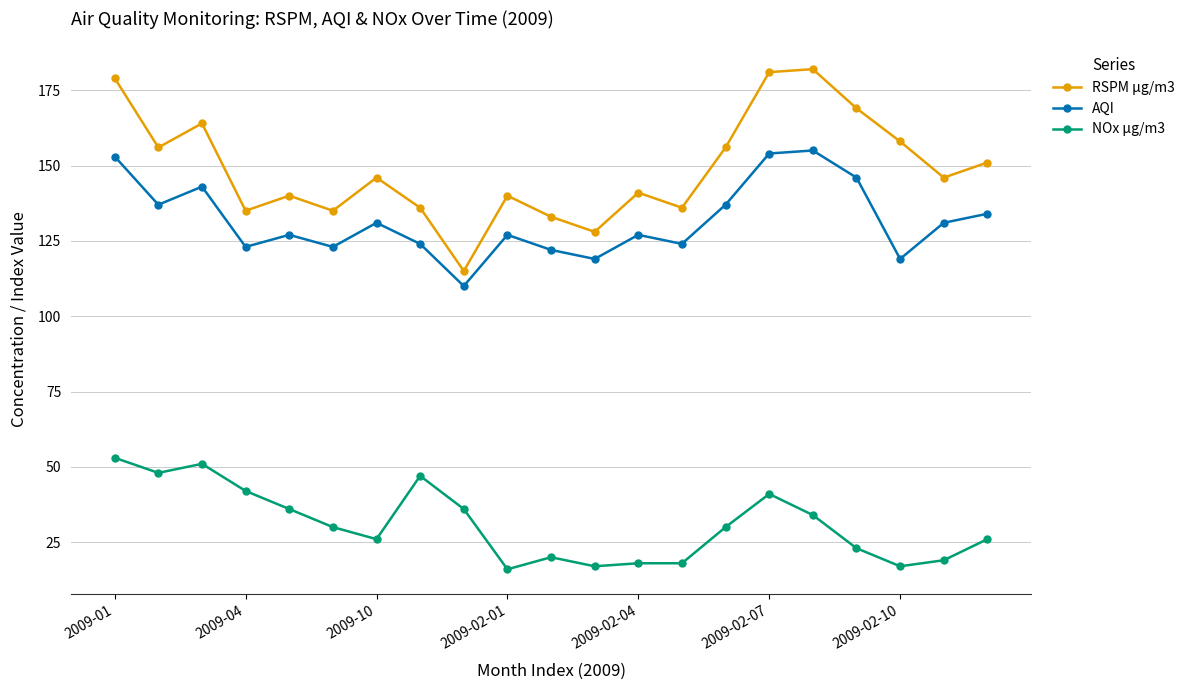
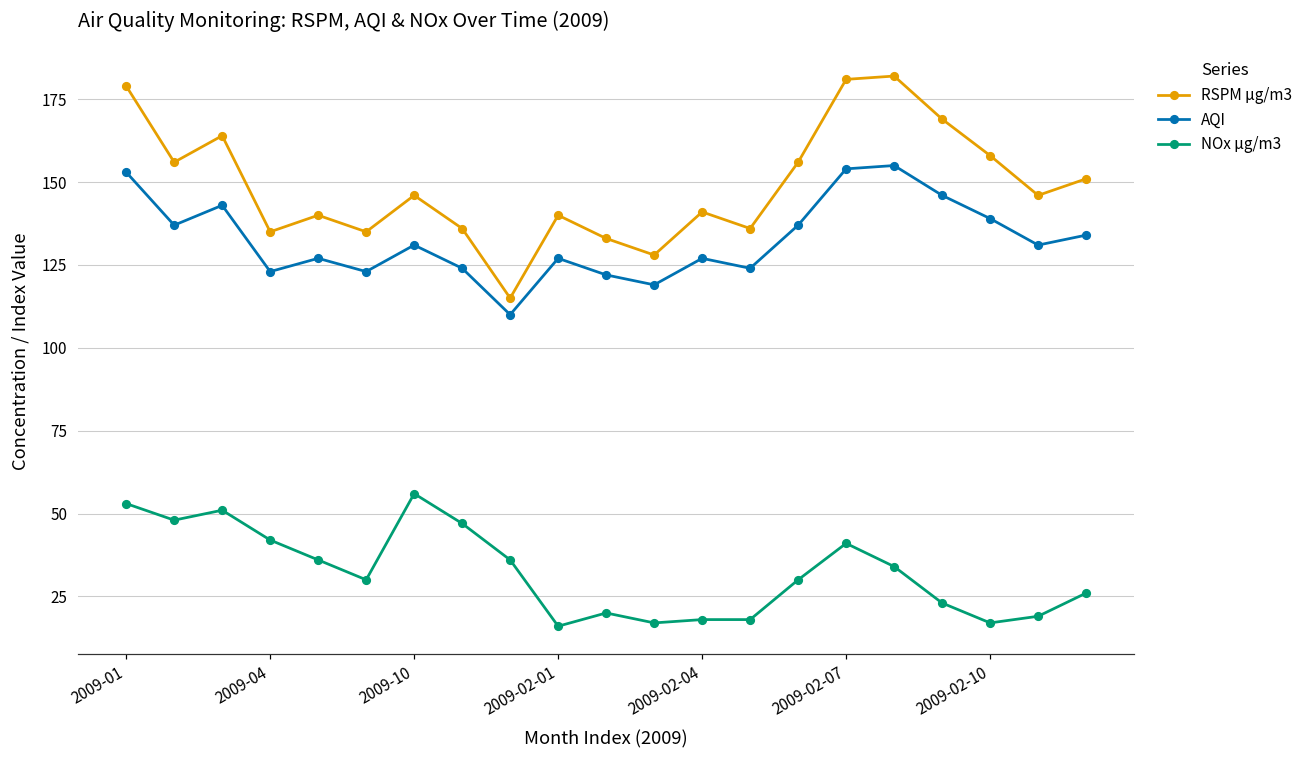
NOx µg/m3, 2009-10: 26 -> 56
AQI, 2009-02-10: 119 -> 139
